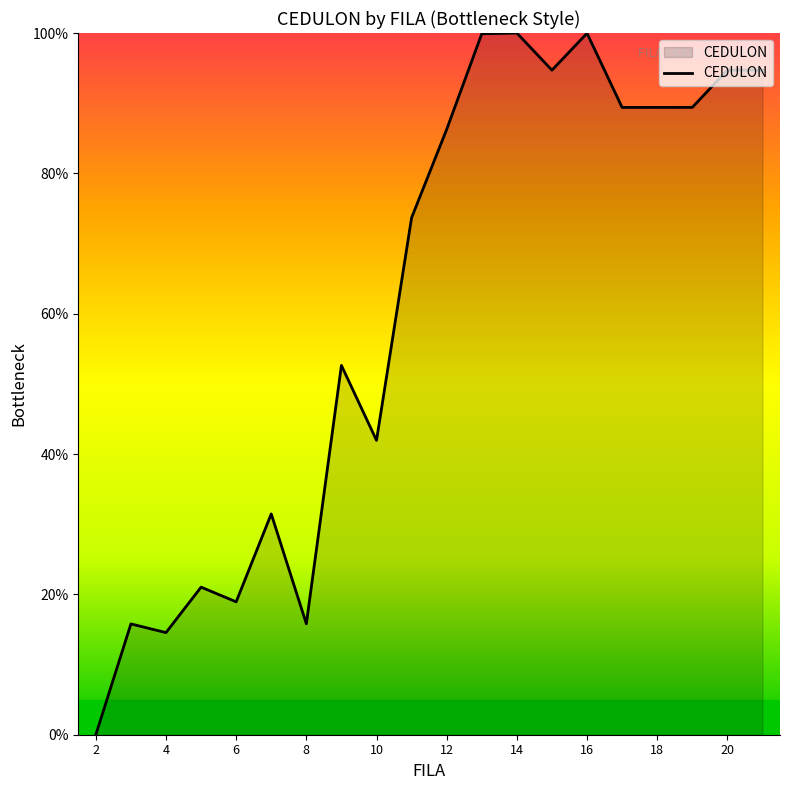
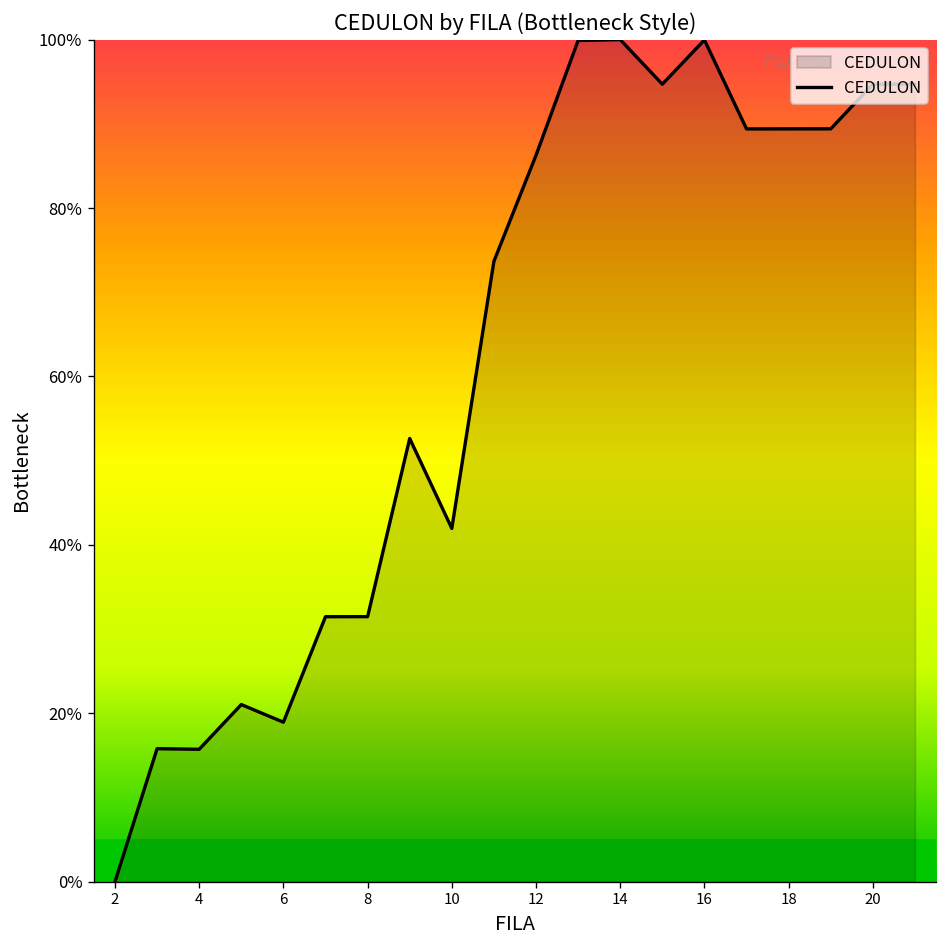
4: 15% -> 16%
8: 16% -> 31%
